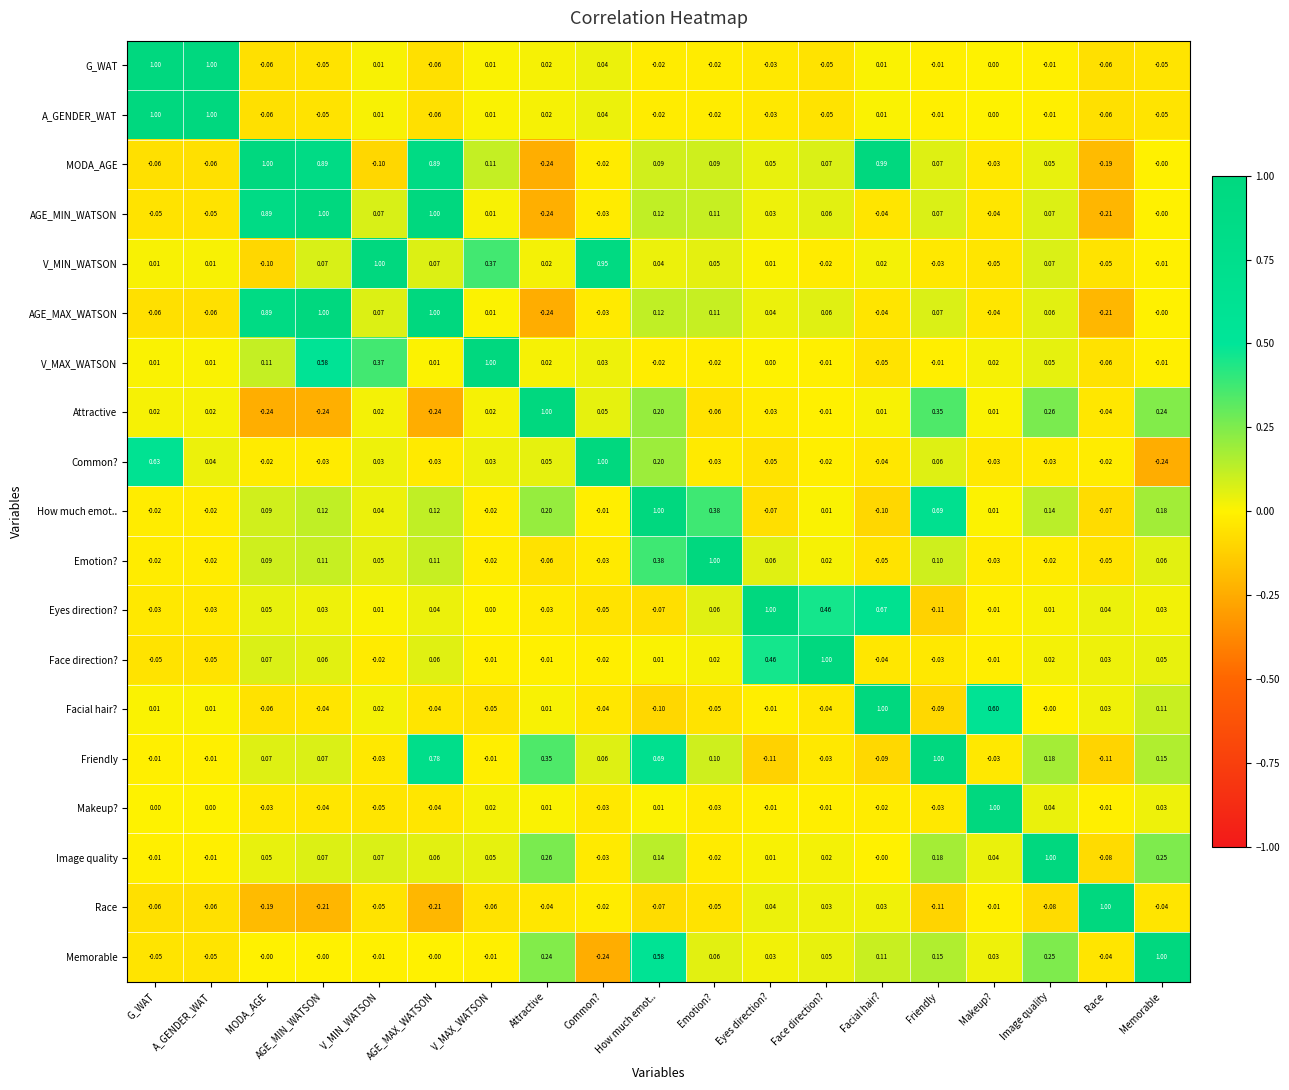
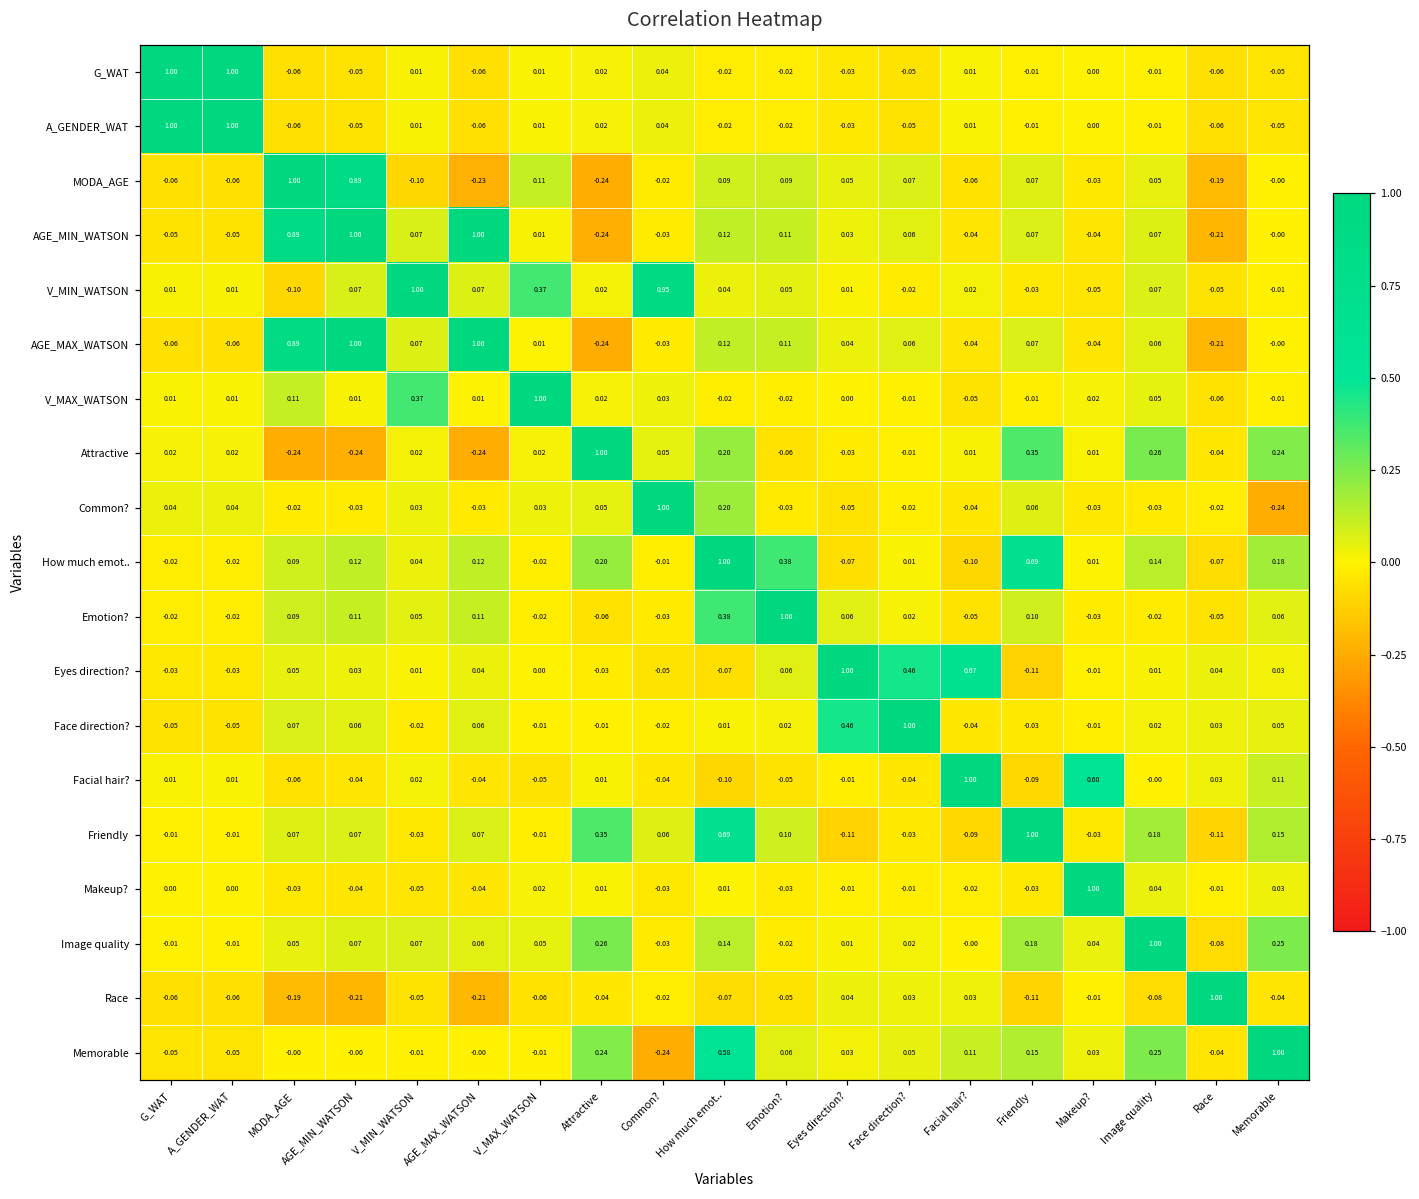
MODA_AGE, AGE_MAX_WATSON: 0.89 -> -0.23
MODA_AGE, Facial hair?: 0.99 -> -0.06
V_MAX_WATSON, AGE_MIN_WATSON: 0.58 -> 0.01
Common?, G_WAT: 0.63 -> 0.04
Friendly, AGE_MAX_WATSON: 0.78 -> 0.07
